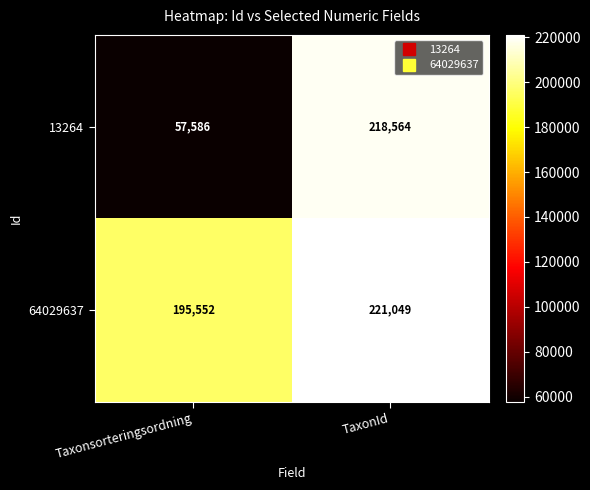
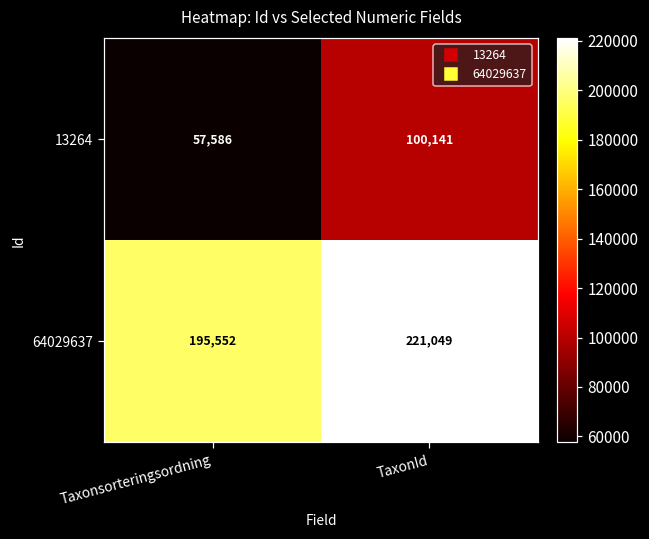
13264, TaxonId: 218,564 -> 100,141
